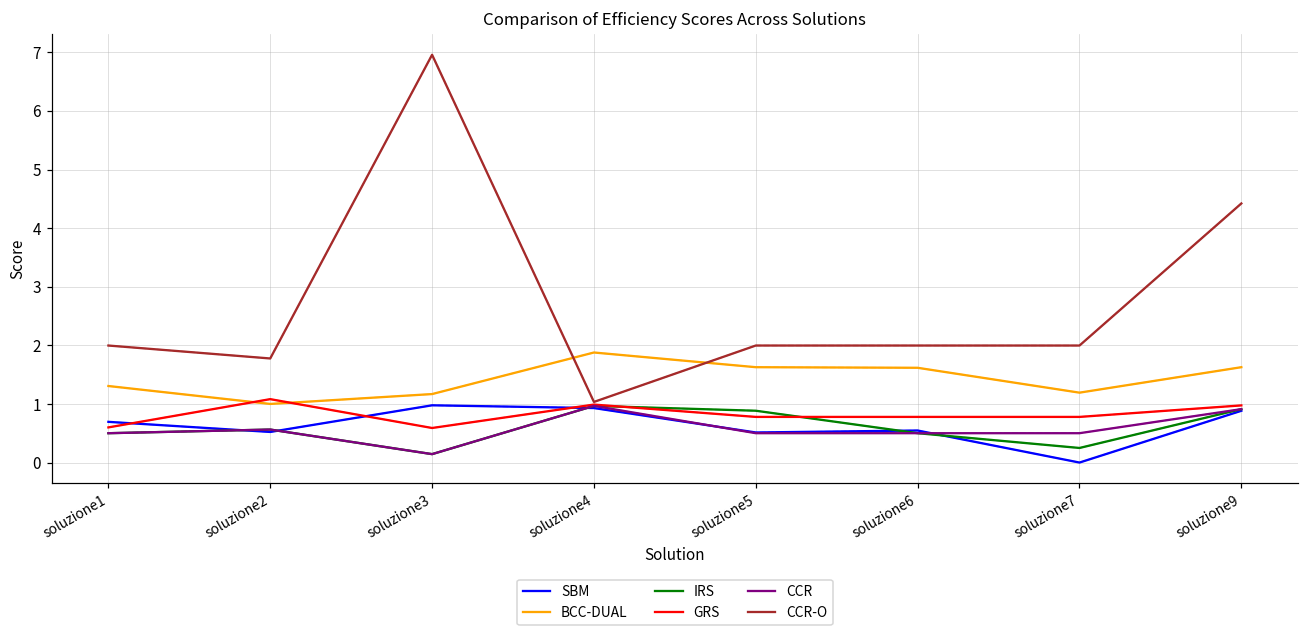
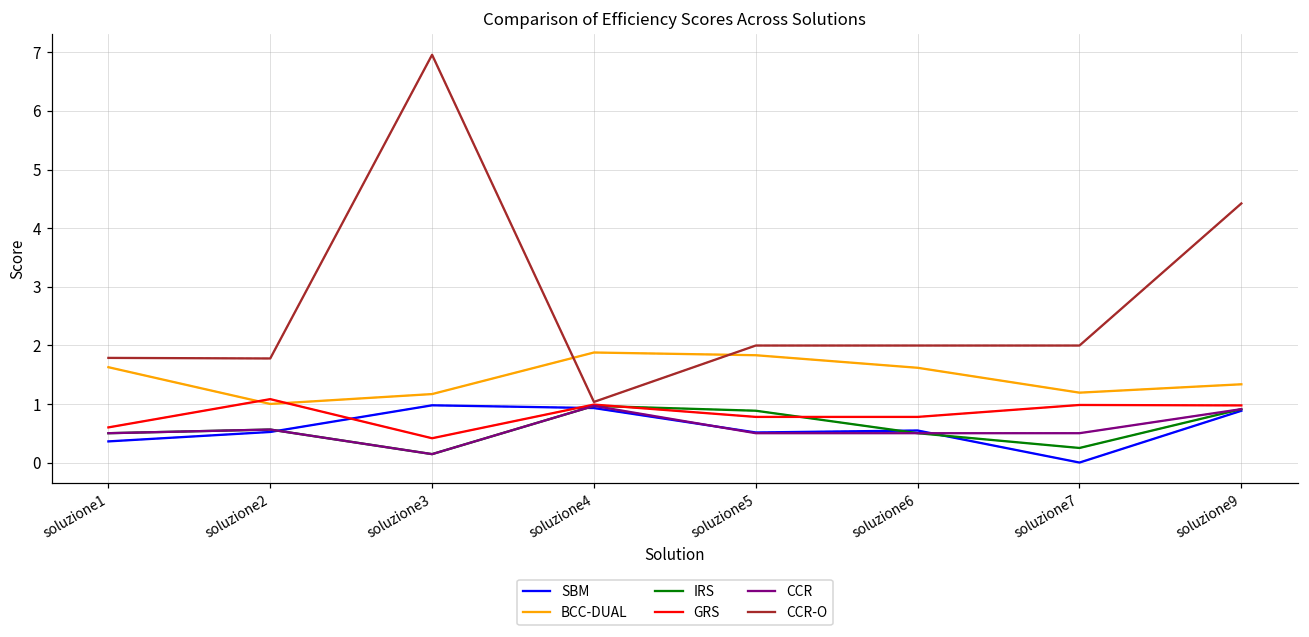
SBM, soluzione1: 0.7 -> 0.4
BCC-DUAL, soluzione1: 1.3 -> 1.6
CCR-O, soluzione1: 2.0 -> 1.8
GRS, soluzione3: 0.6 -> 0.4
BCC-DUAL, soluzione5: 1.6 -> 1.8
GRS, soluzione7: 0.8 -> 1.0
BCC-DUAL, soluzione9: 1.6 -> 1.3
